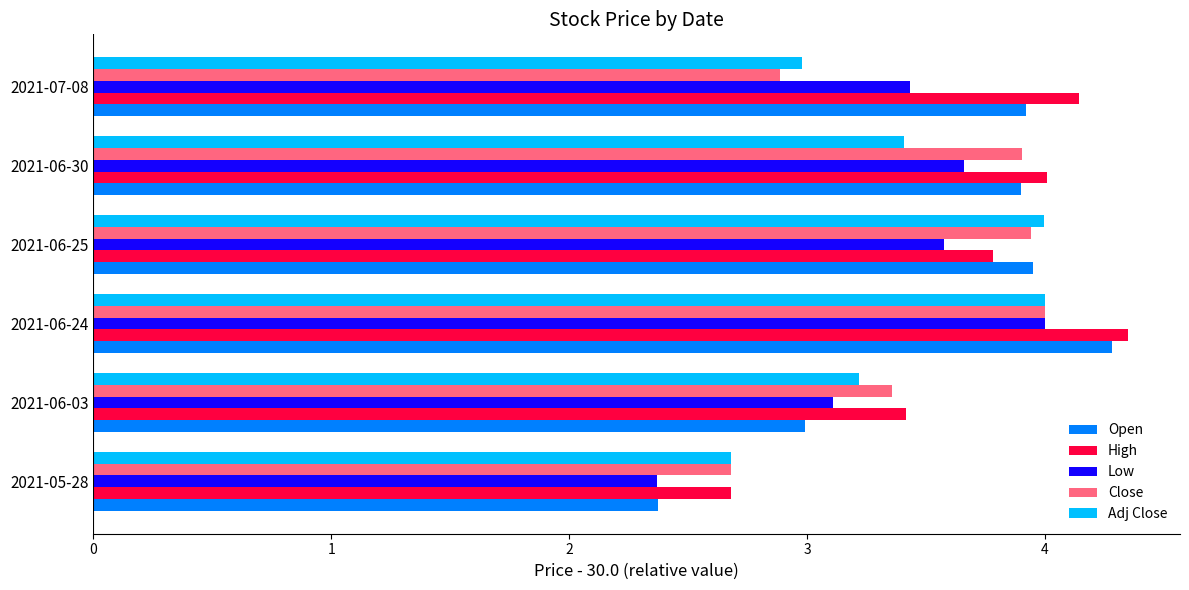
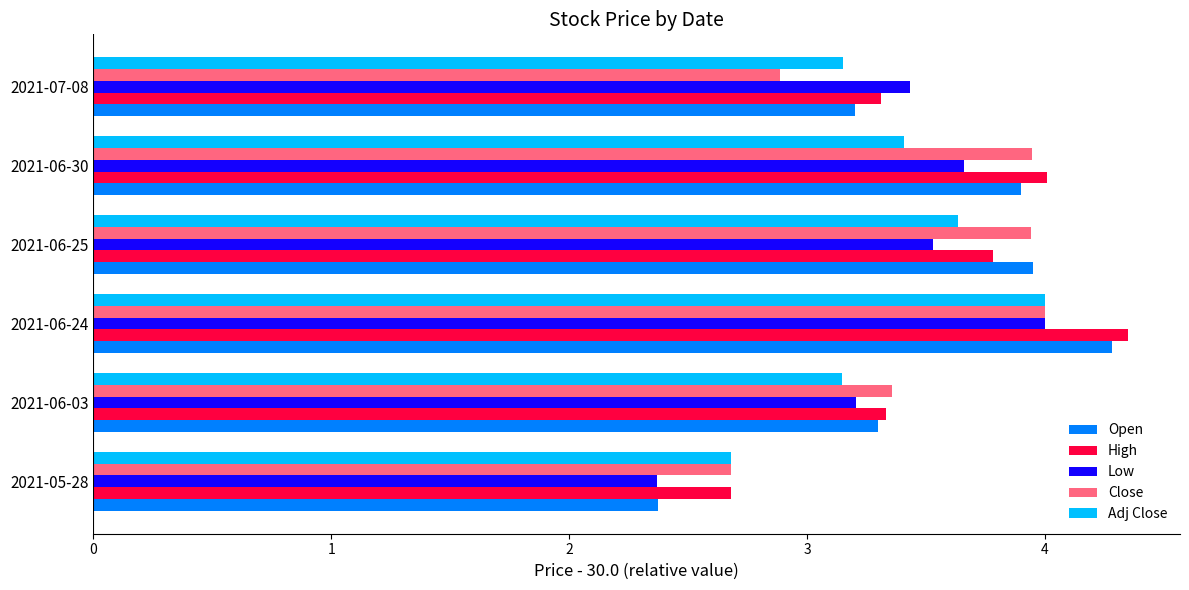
Adj Close, 2021-07-08: 2.98 -> 3.15
High, 2021-07-08: 4.14 -> 3.31
Open, 2021-07-08: 3.92 -> 3.20
Close, 2021-06-30: 3.90 -> 3.95
Adj Close, 2021-06-25: 3.99 -> 3.64
Low, 2021-06-25: 3.58 -> 3.53
Adj Close, 2021-06-03: 3.22 -> 3.14
Low, 2021-06-03: 3.11 -> 3.21
High, 2021-06-03: 3.42 -> 3.33
Open, 2021-06-03: 2.99 -> 3.30
